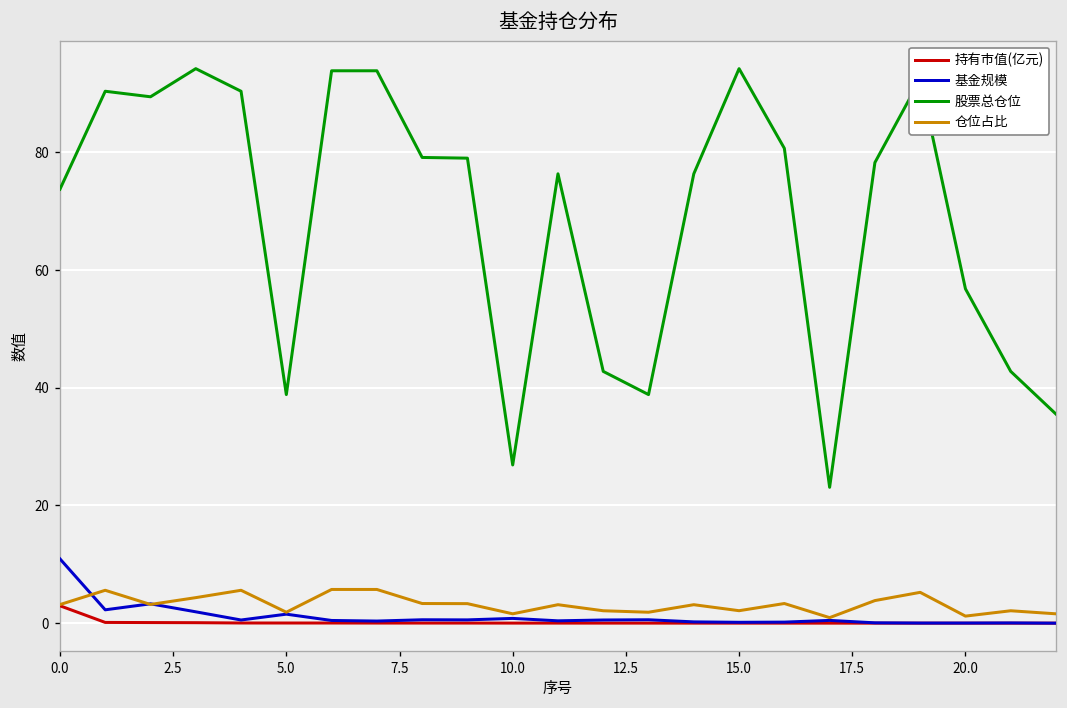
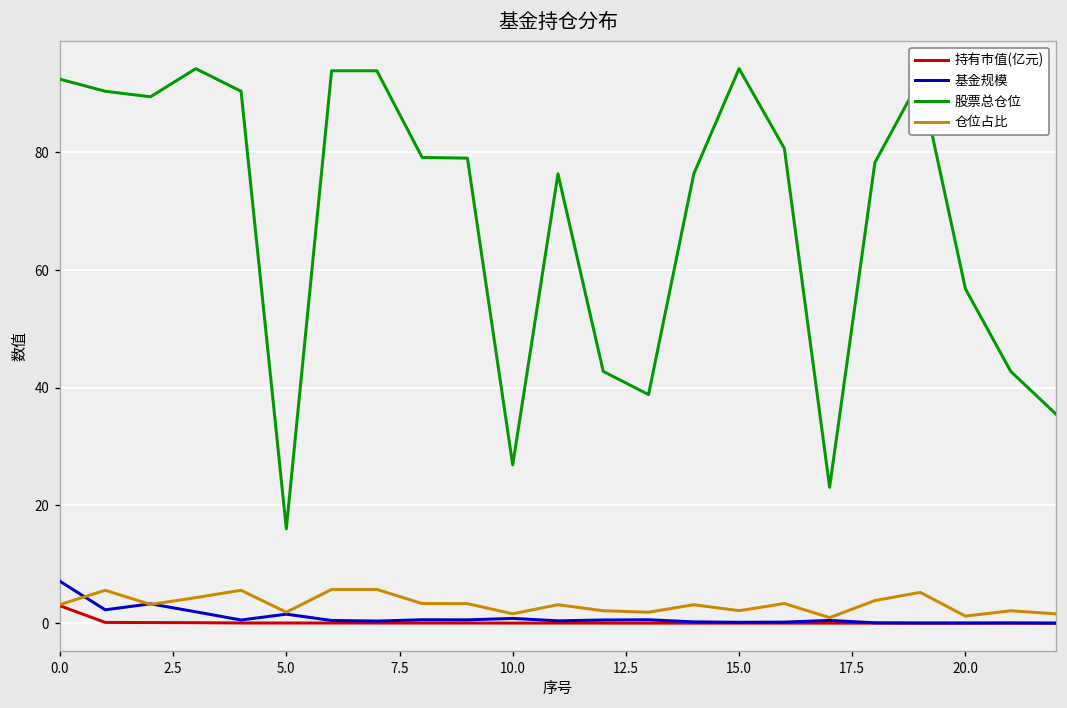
基金规模, 0.0: 11 -> 7
股票总仓位, 0.0: 74 -> 92
股票总仓位, 5.0: 39 -> 16
